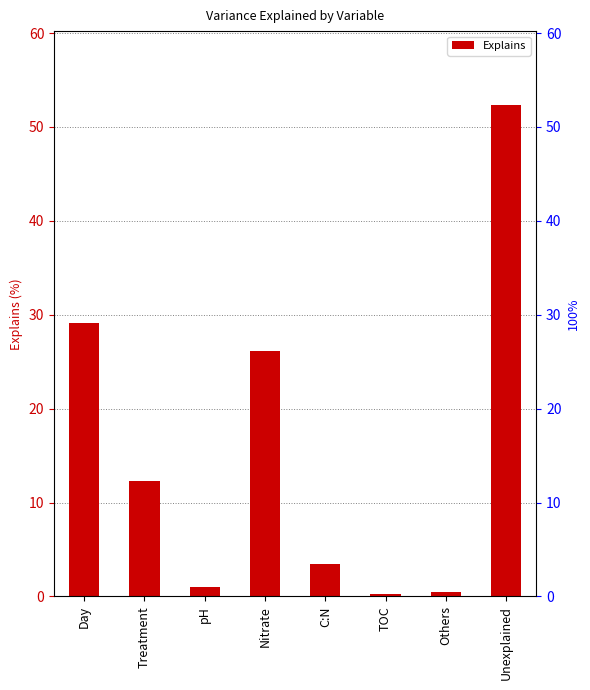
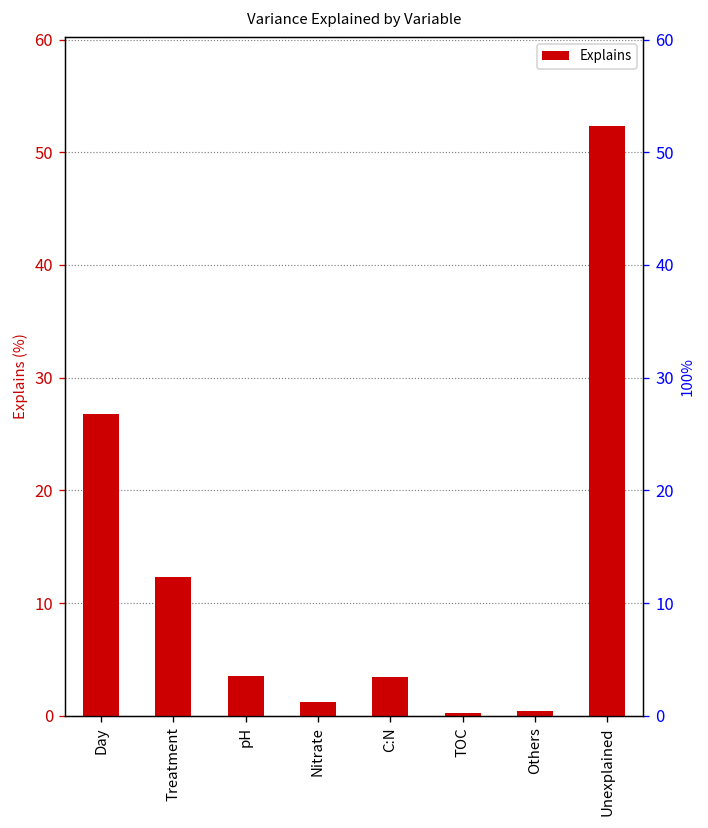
Day: 29 -> 27
pH: 1 -> 4
Nitrate: 26 -> 1
